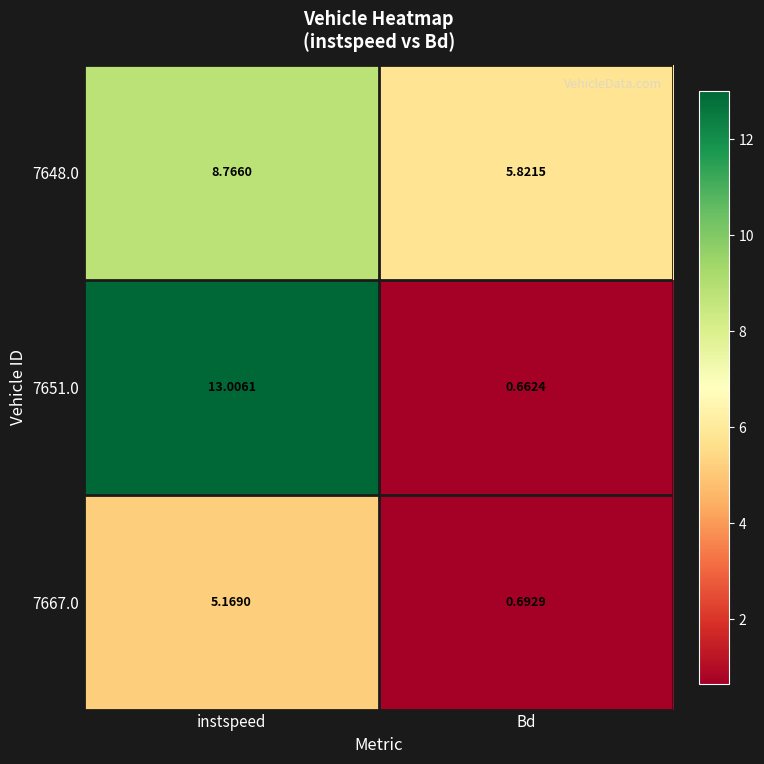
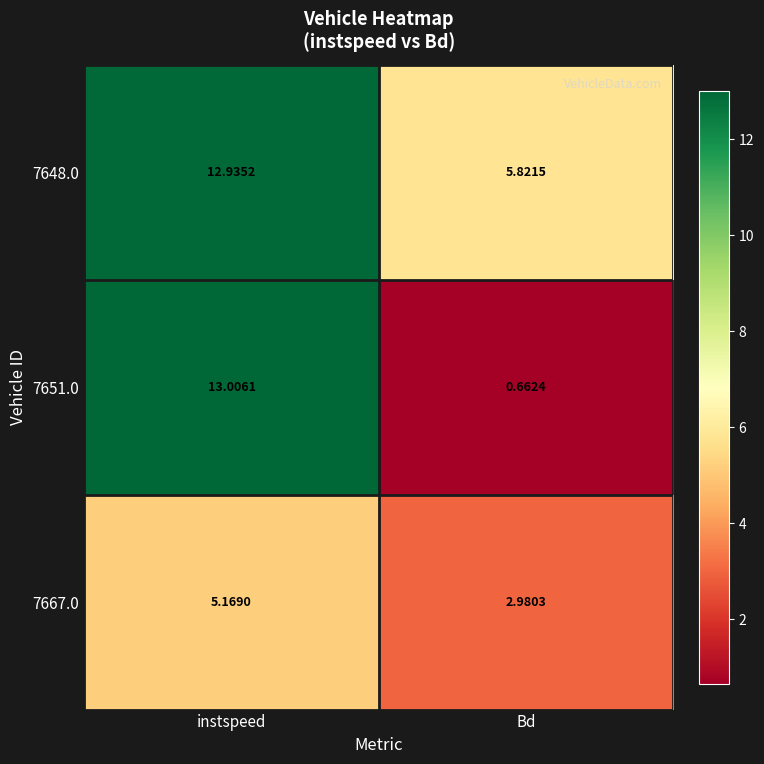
7648.0, instspeed: 8.7660 -> 12.9352
7667.0, Bd: 0.6929 -> 2.9803
